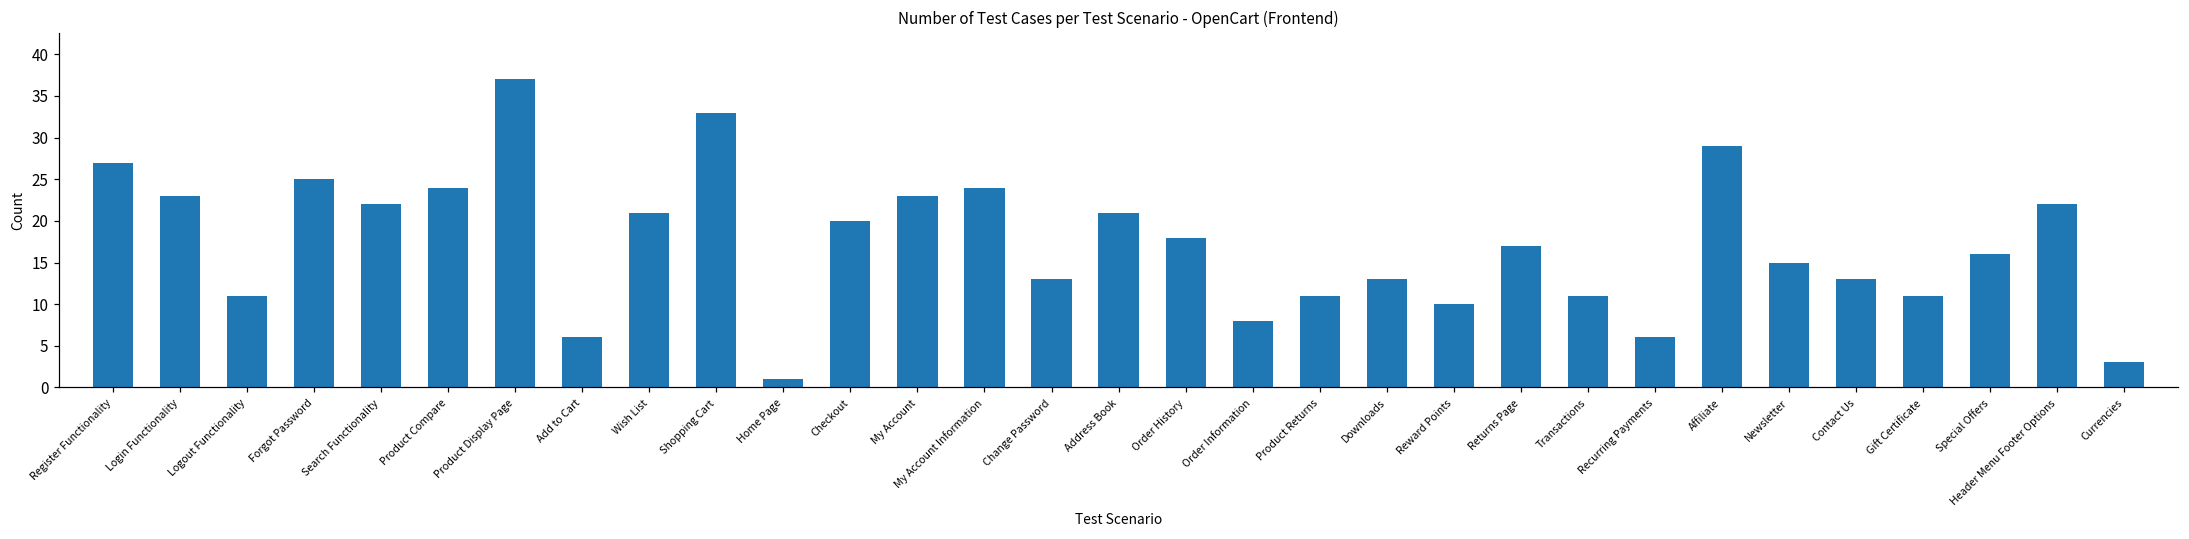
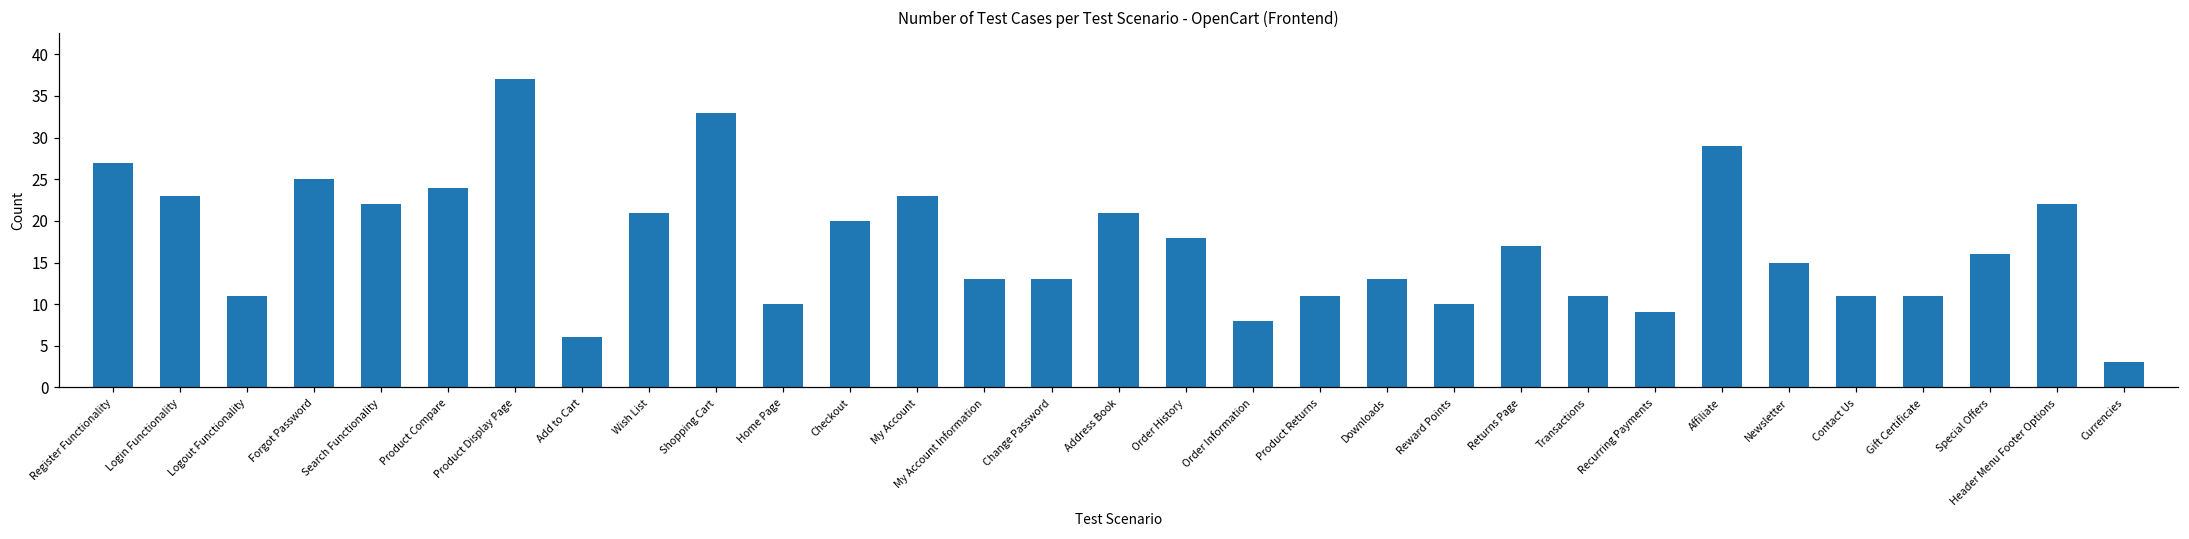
Home Page: 1 -> 10
My Account Information: 24 -> 13
Recurring Payments: 6 -> 9
Contact Us: 13 -> 11
